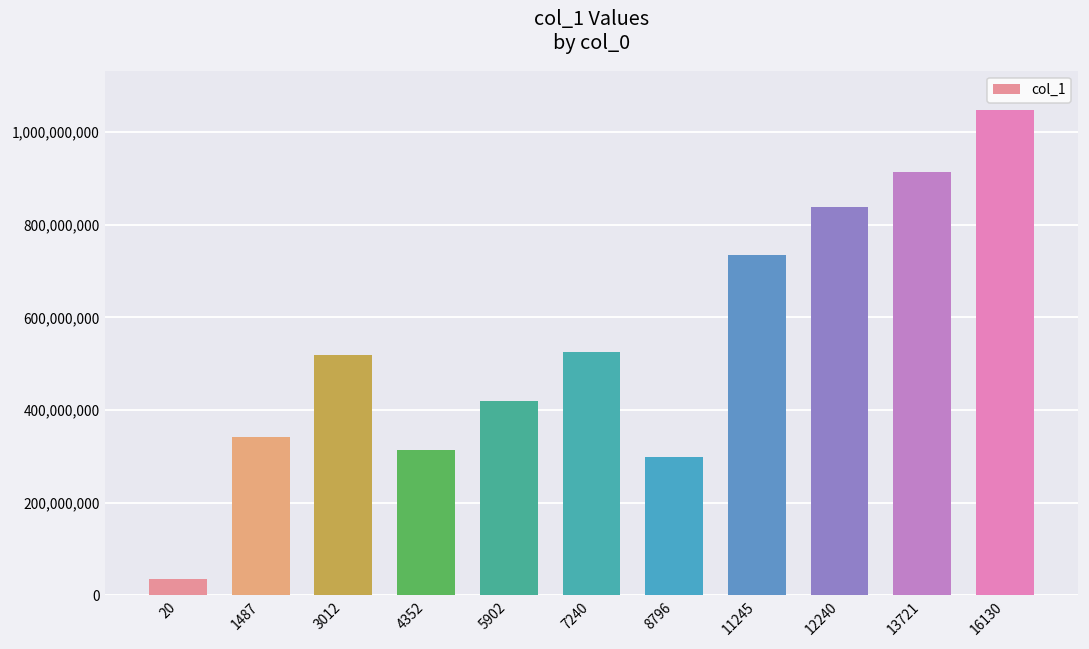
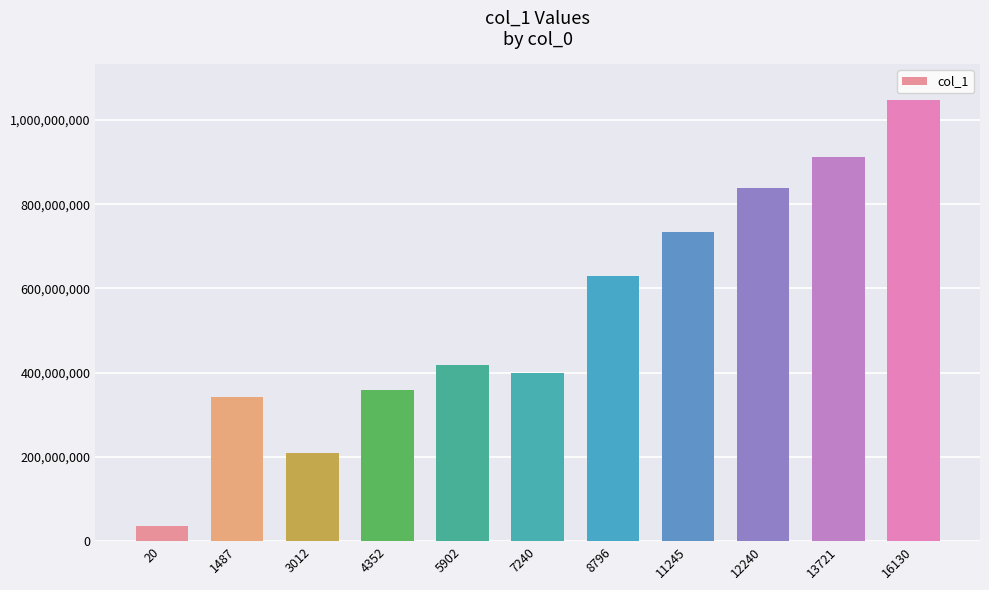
3012: 520,000,000 -> 210,000,000
4352: 310,000,000 -> 360,000,000
7240: 520,000,000 -> 400,000,000
8796: 300,000,000 -> 630,000,000
